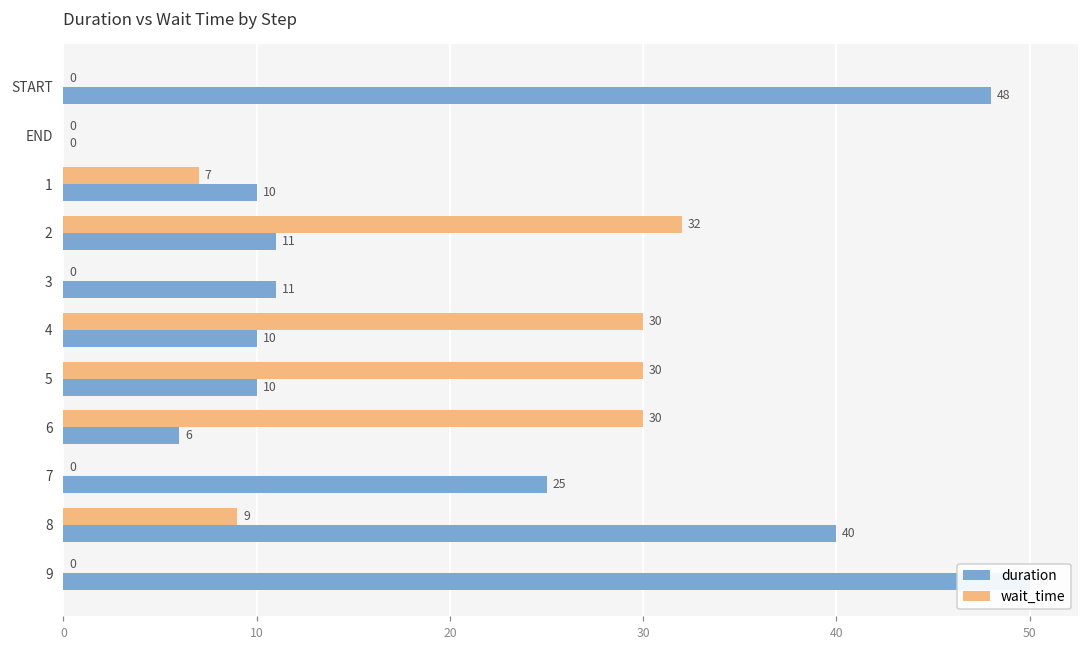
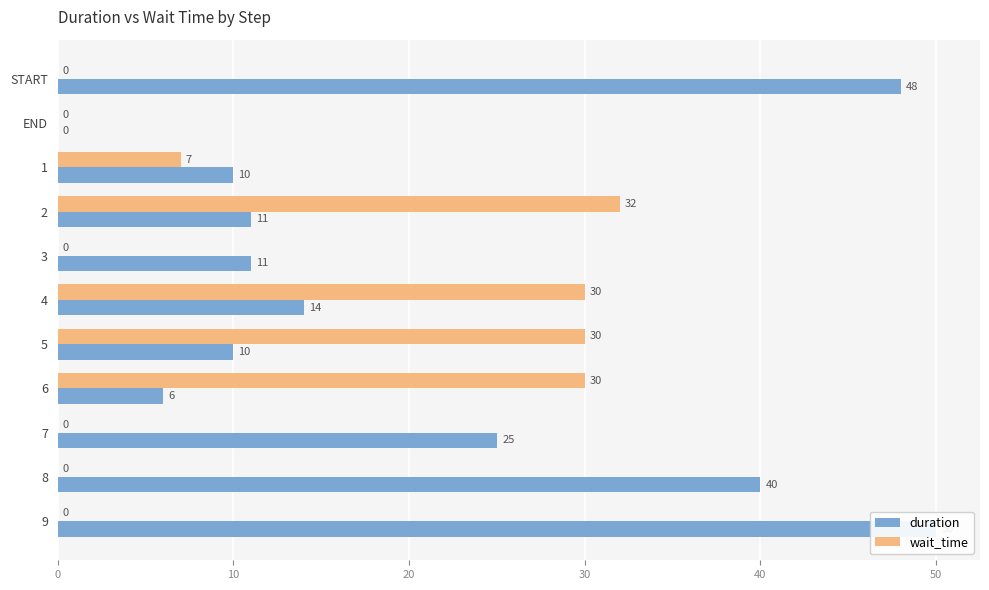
duration, 4: 10 -> 14
wait_time, 8: 9 -> 0
